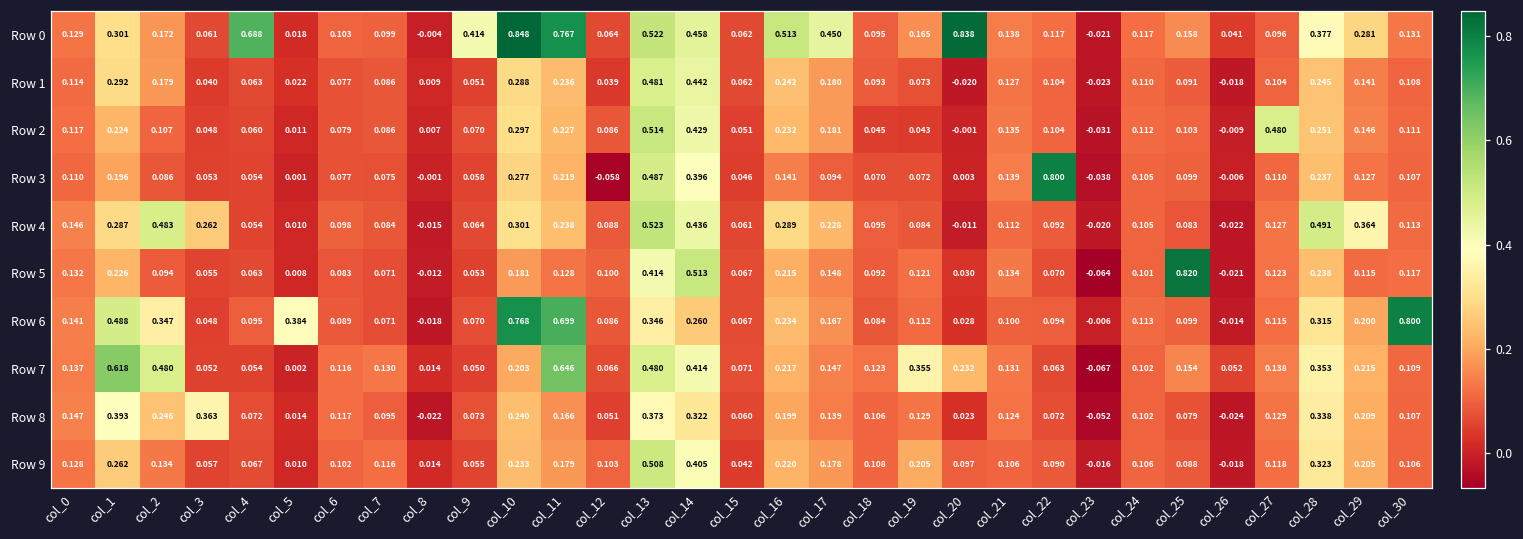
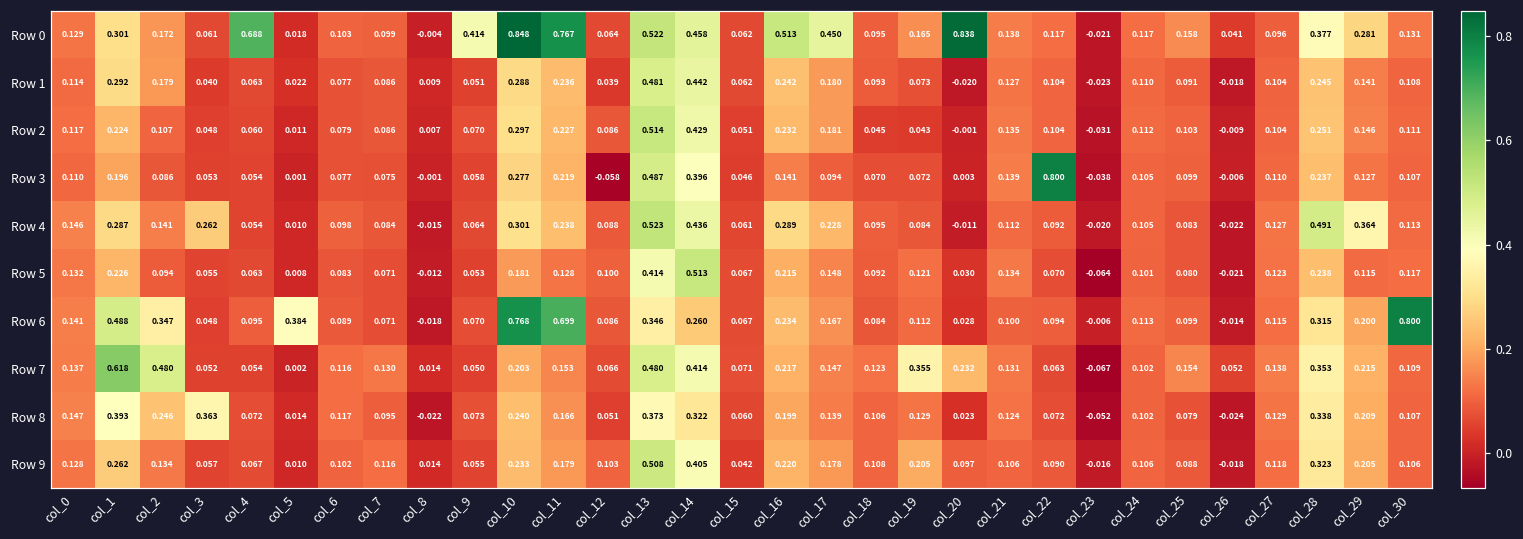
Row 2, col_27: 0.480 -> 0.104
Row 4, col_2: 0.483 -> 0.141
Row 5, col_25: 0.820 -> 0.080
Row 7, col_11: 0.646 -> 0.153
